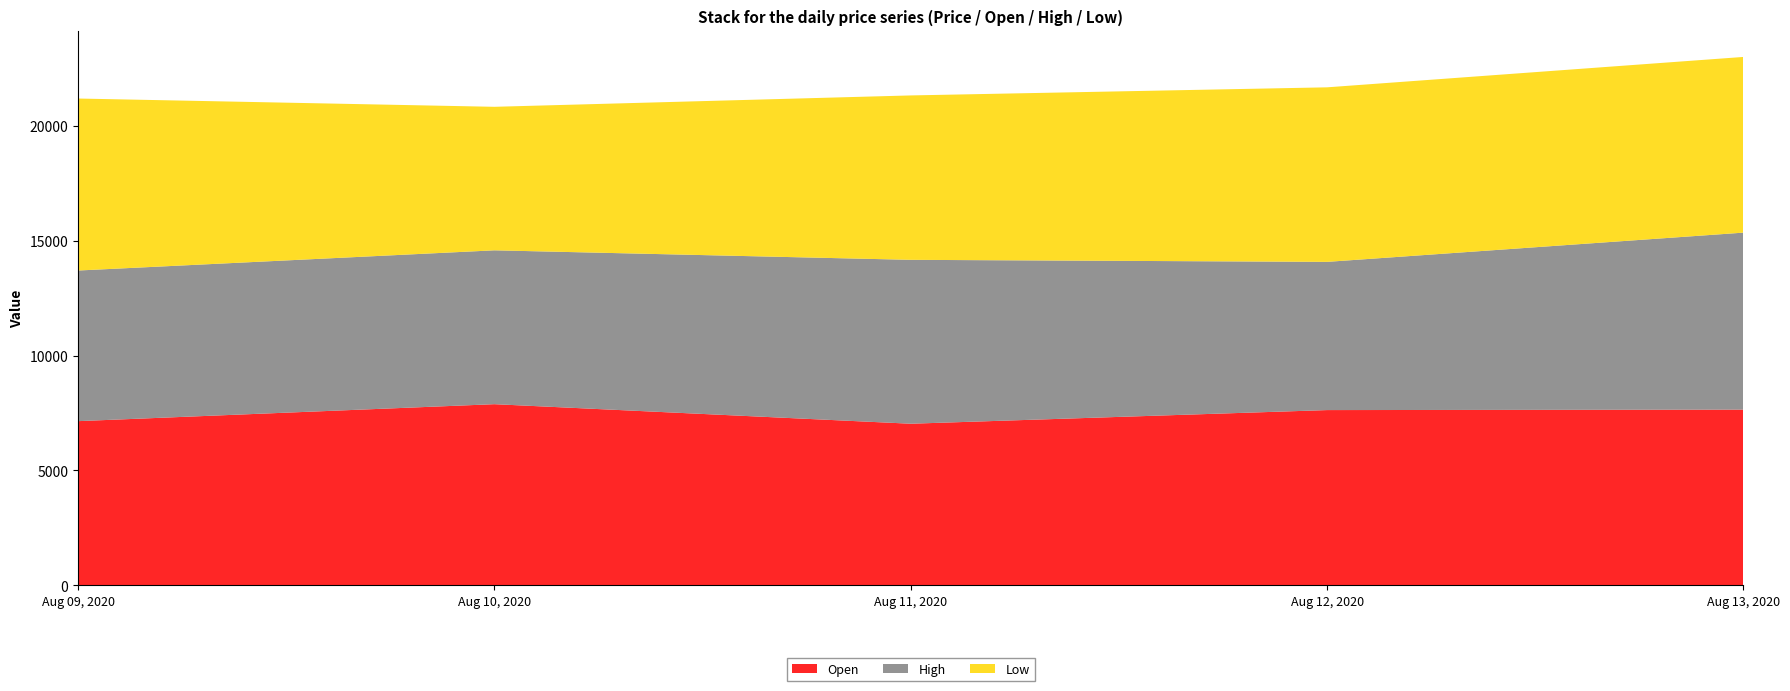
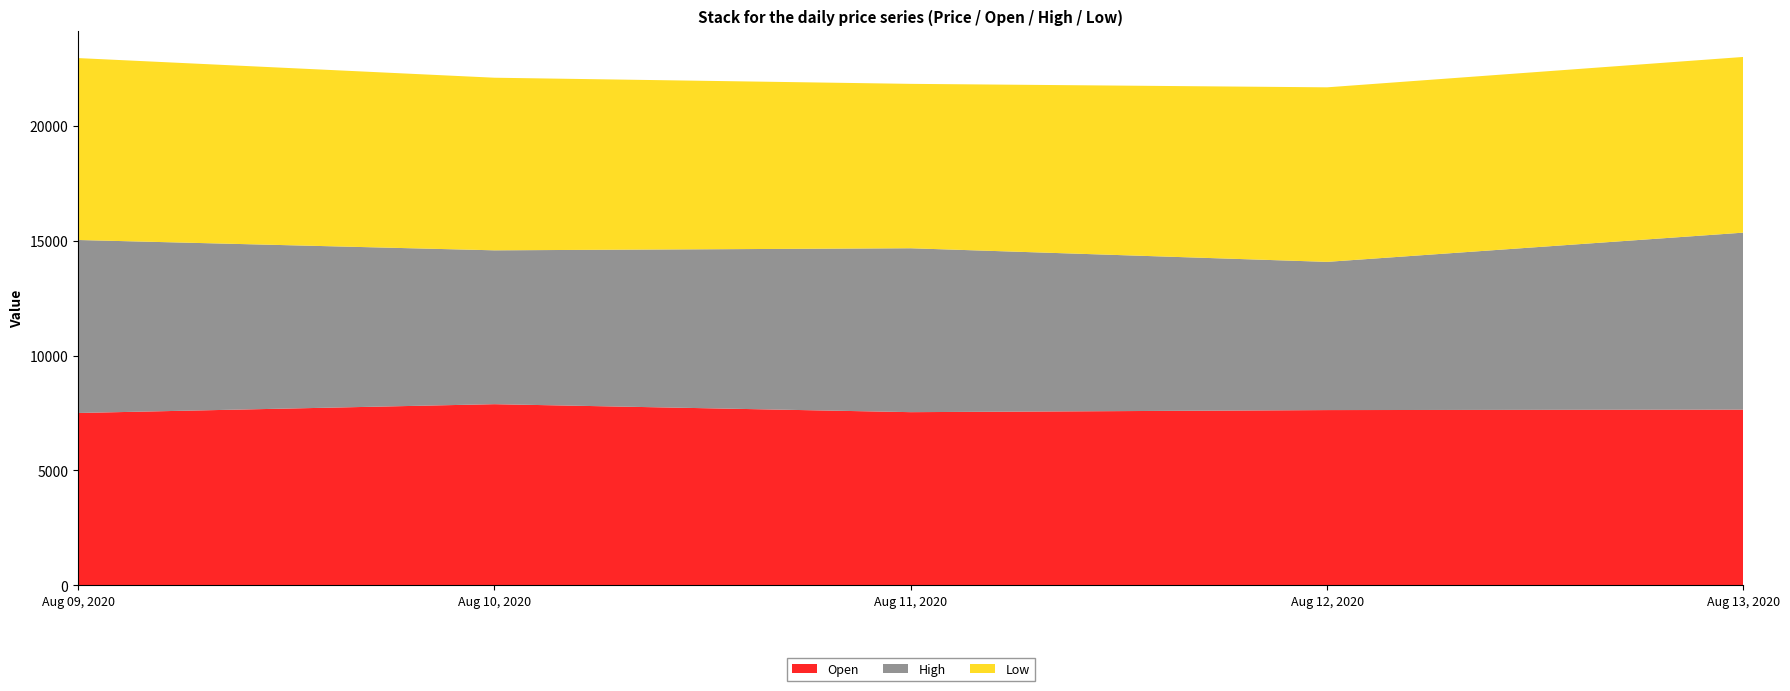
Open, Aug 09, 2020: 7100 -> 7500
High, Aug 09, 2020: 6600 -> 7500
Low, Aug 09, 2020: 7500 -> 7900
Low, Aug 10, 2020: 6300 -> 7500
Open, Aug 11, 2020: 7000 -> 7500
